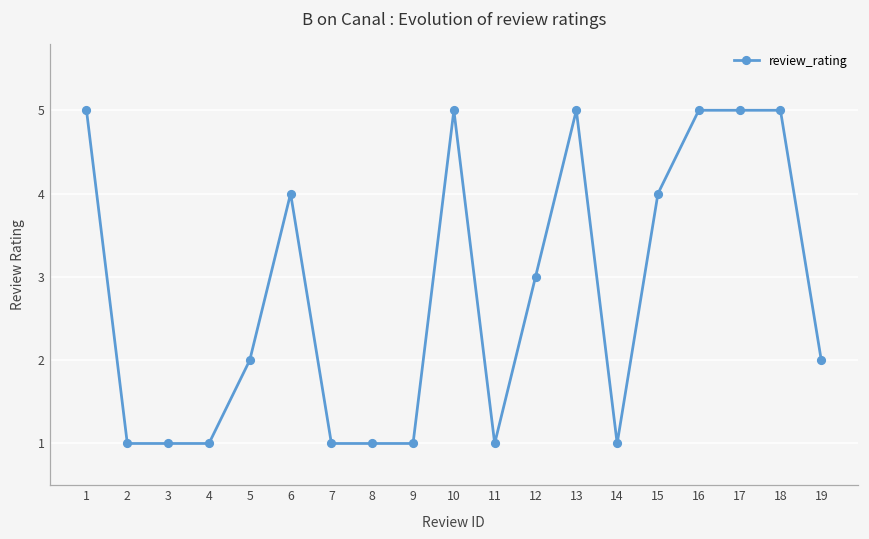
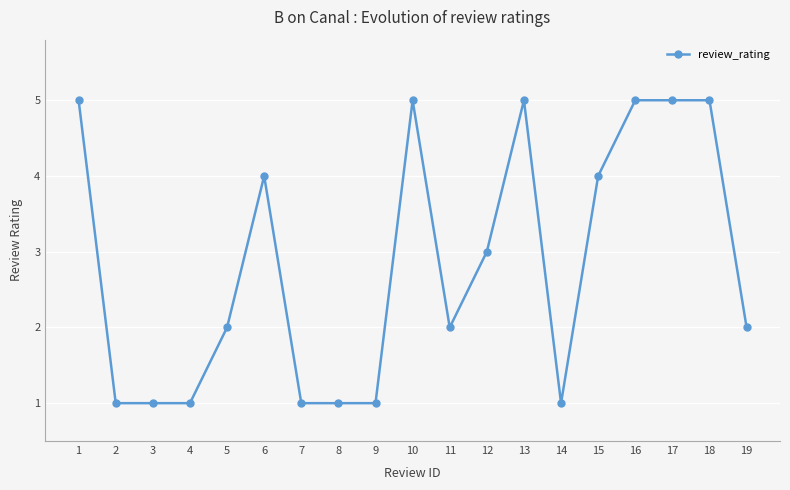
11: 1 -> 2
